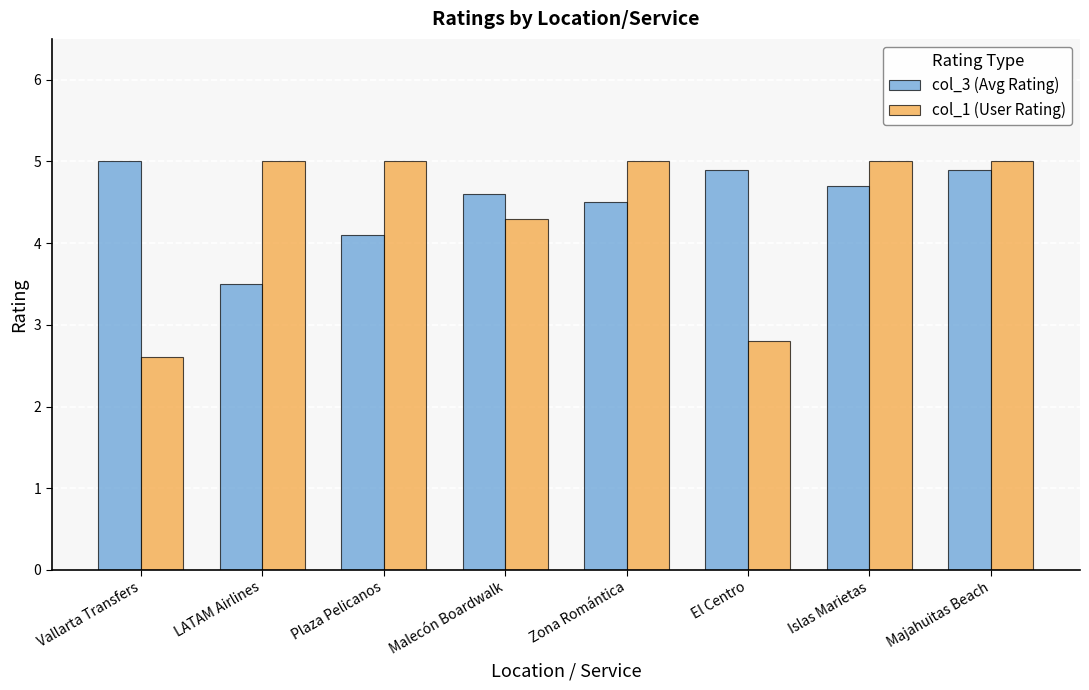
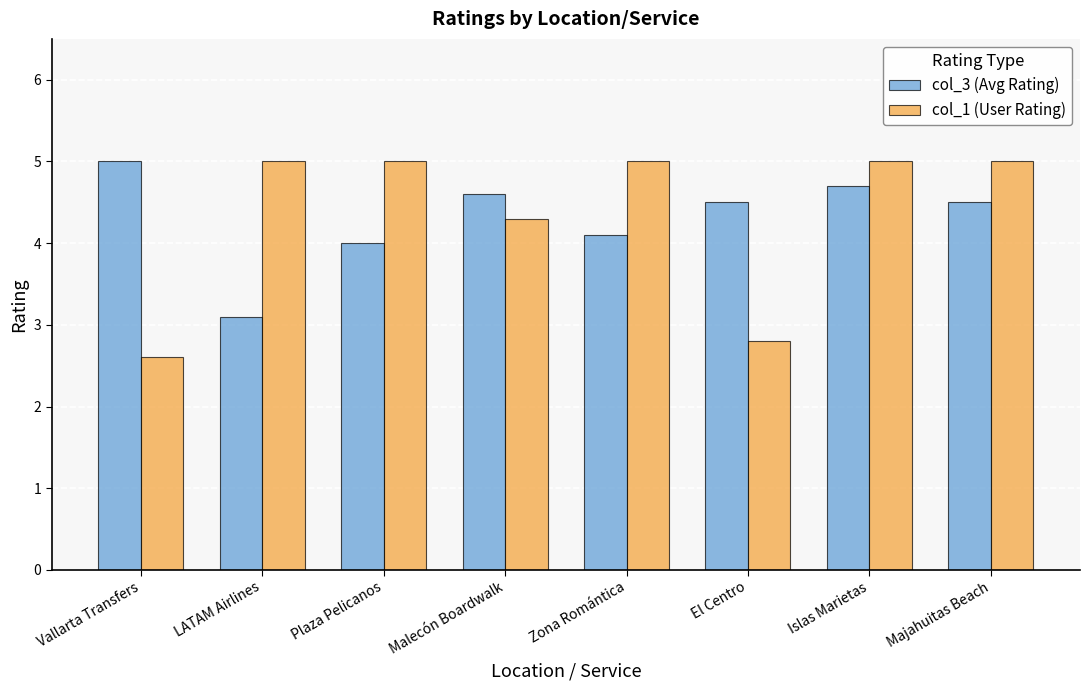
col_3 (Avg Rating), LATAM Airlines: 3.5 -> 3.1
col_3 (Avg Rating), Plaza Pelicanos: 4.1 -> 4.0
col_3 (Avg Rating), Zona Romántica: 4.5 -> 4.1
col_3 (Avg Rating), El Centro: 4.9 -> 4.5
col_3 (Avg Rating), Majahuitas Beach: 4.9 -> 4.5
